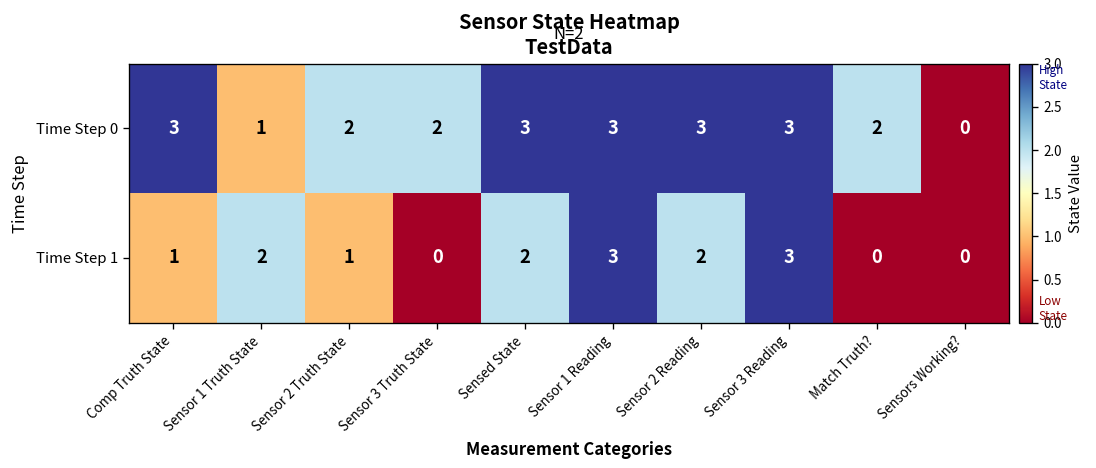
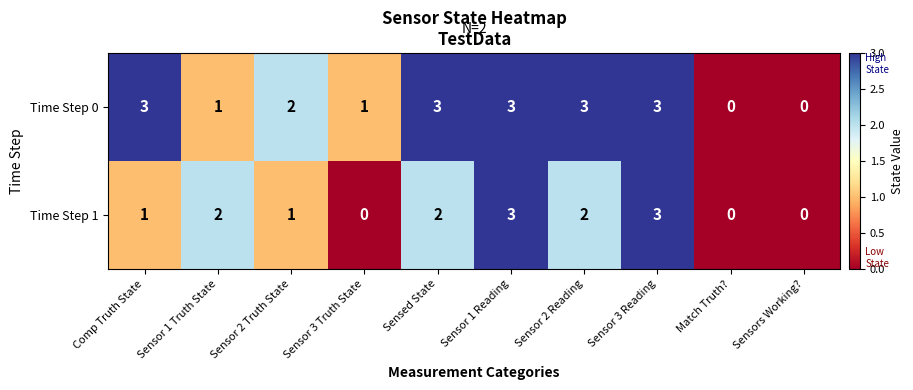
Time Step 0, Sensor 3 Truth State: 2 -> 1
Time Step 0, Match Truth?: 2 -> 0
